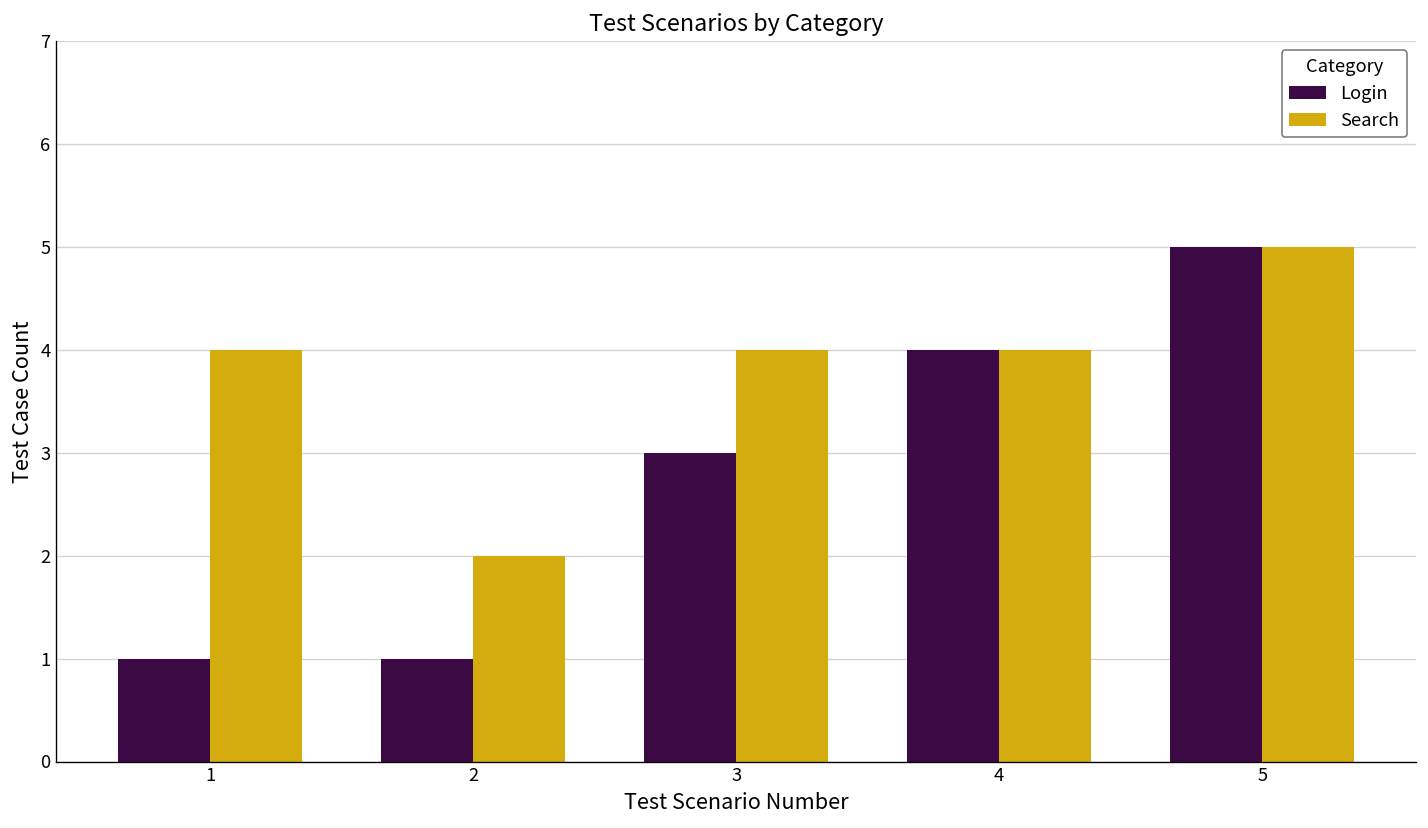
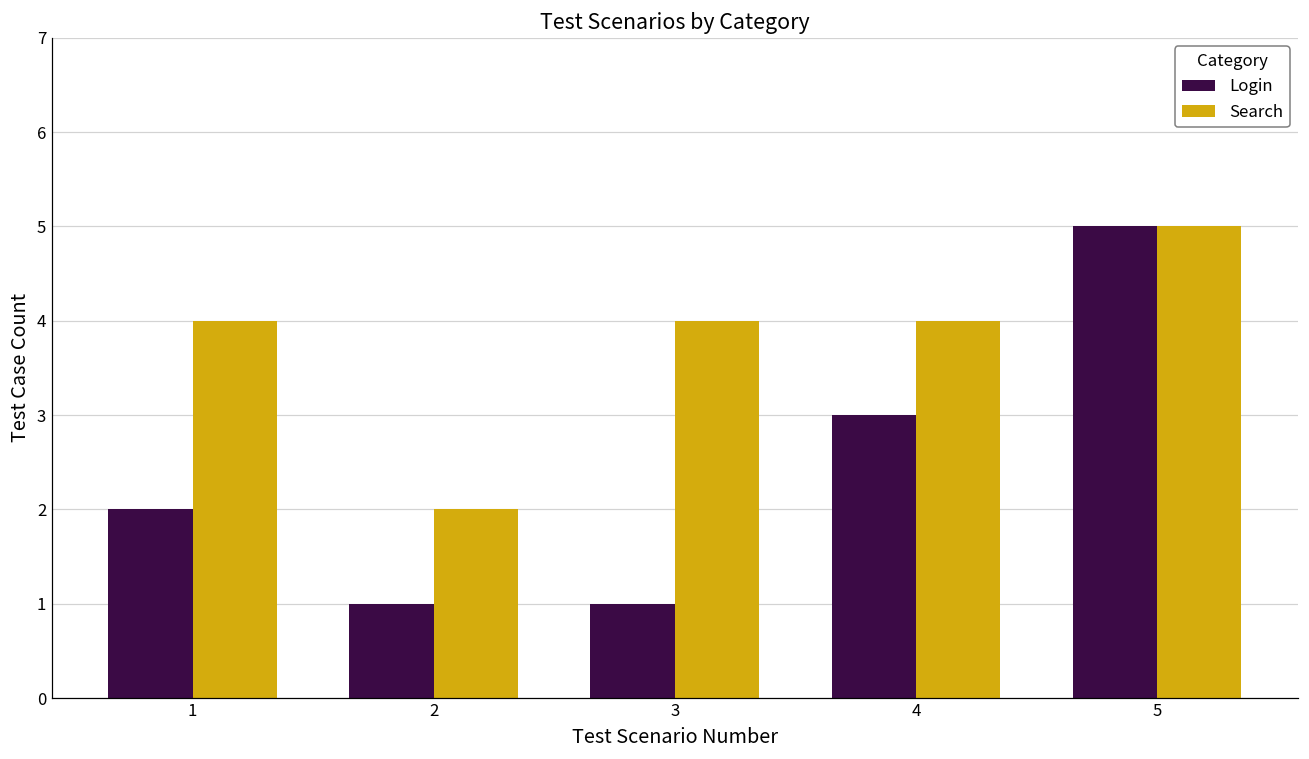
Login, 1: 1 -> 2
Login, 3: 3 -> 1
Login, 4: 4 -> 3
